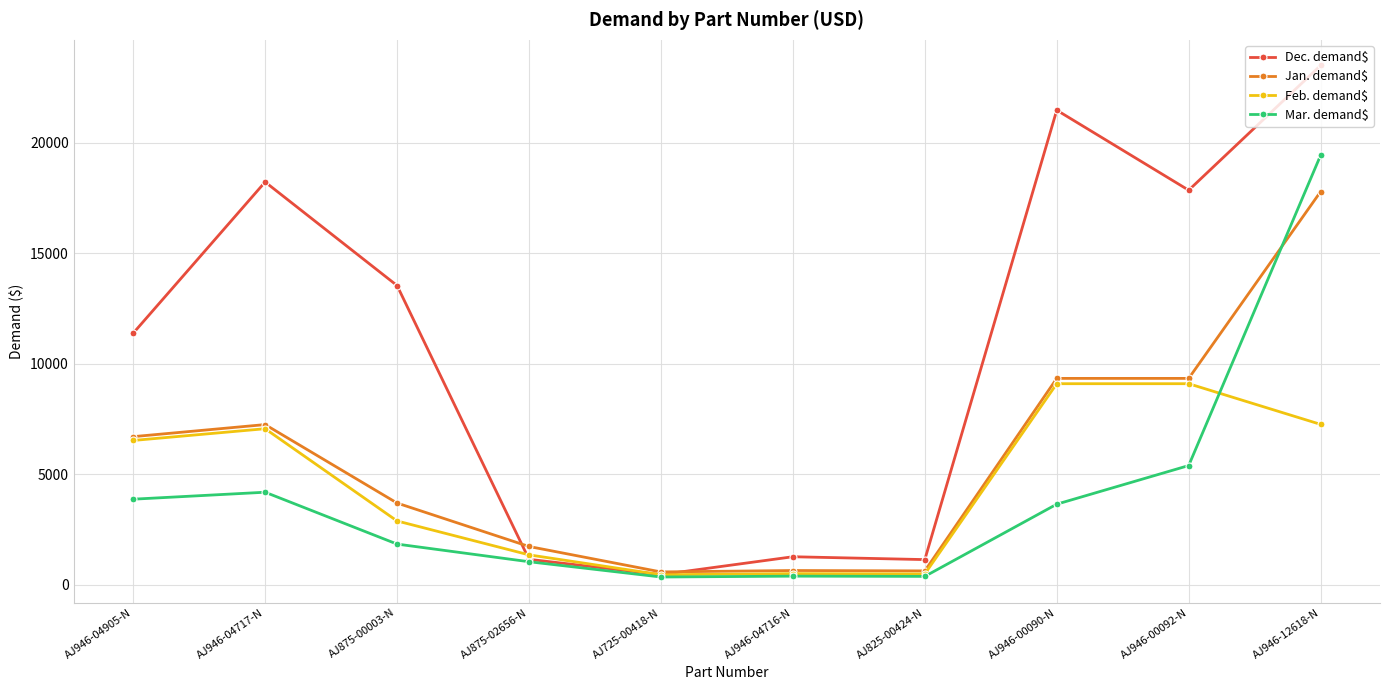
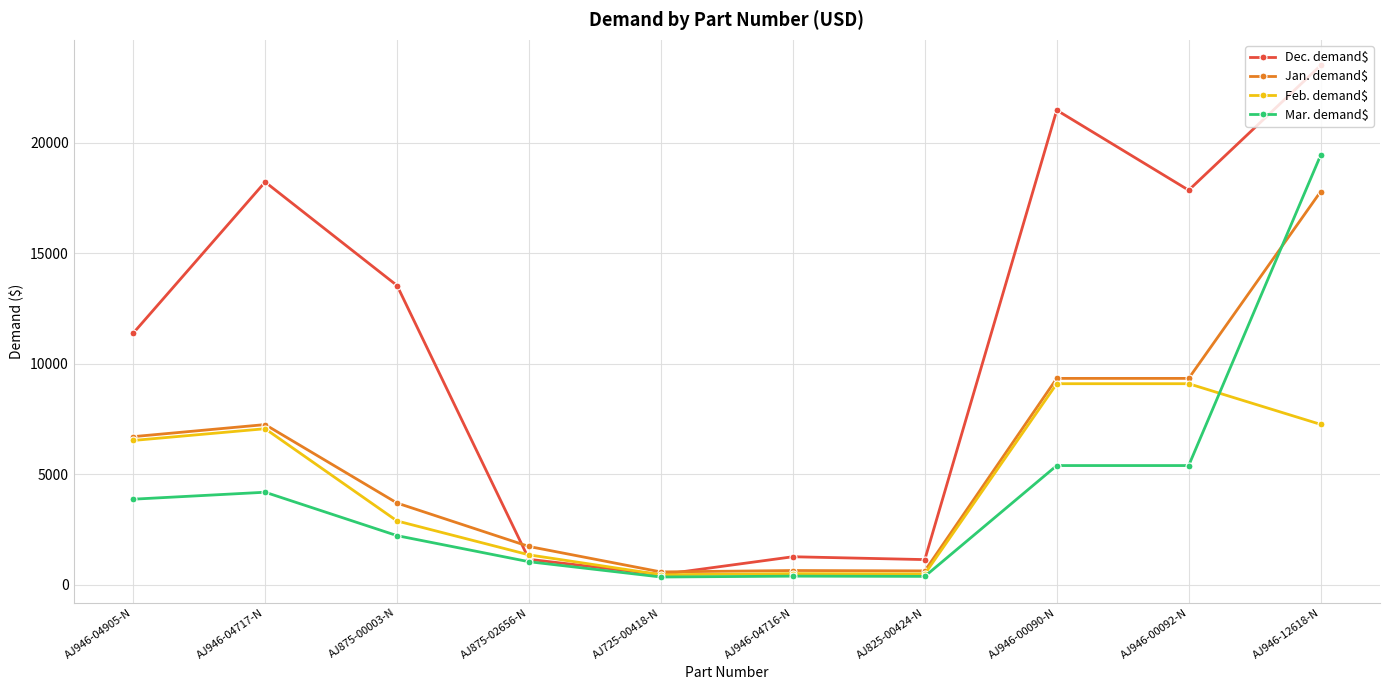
Mar. demand$, AJ875-00003-N: 1800 -> 2200
Mar. demand$, AJ946-00090-N: 3600 -> 5400
